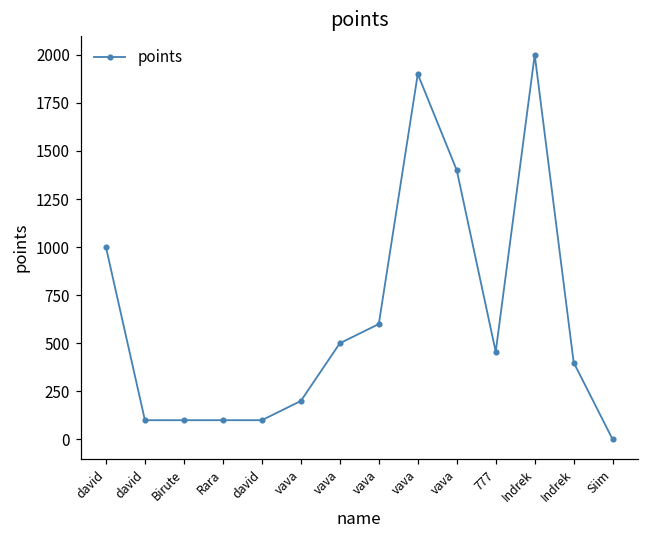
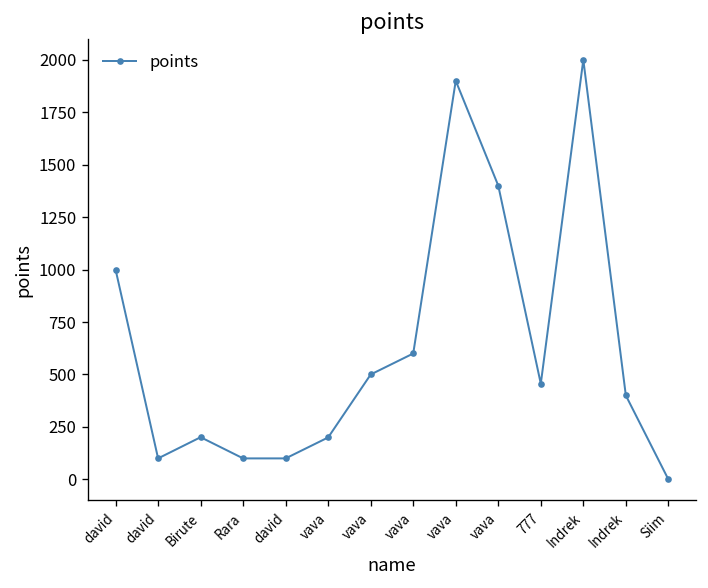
Birute: 100 -> 200
